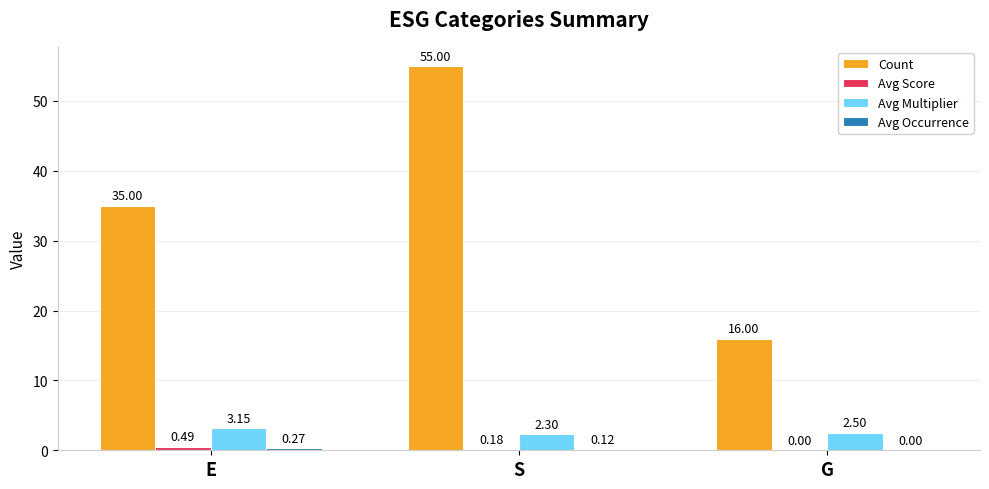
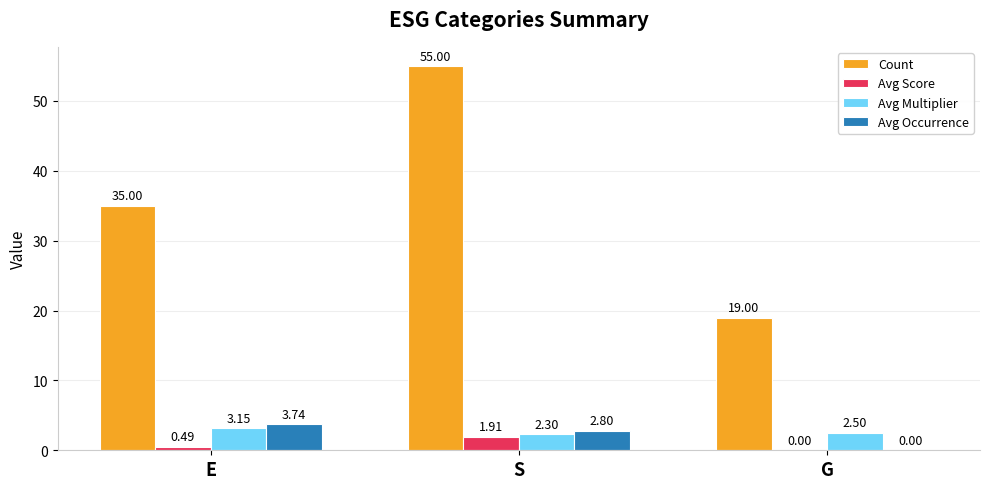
Avg Occurrence, E: 0.27 -> 3.74
Avg Score, S: 0.18 -> 1.91
Avg Occurrence, S: 0.12 -> 2.80
Count, G: 16.00 -> 19.00
